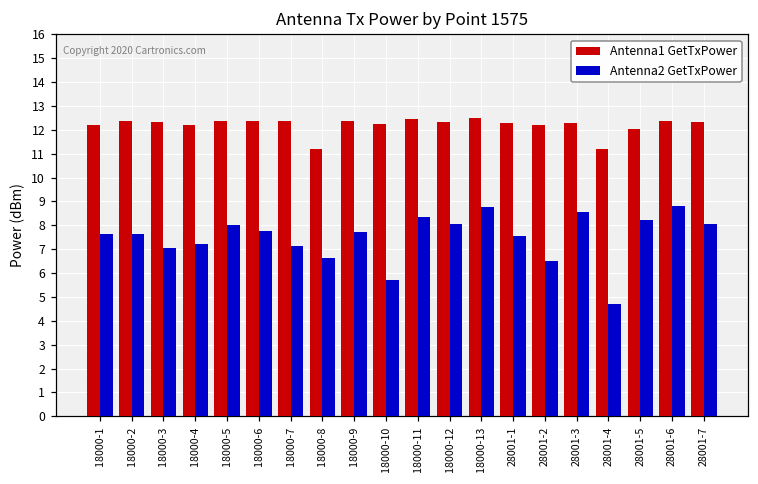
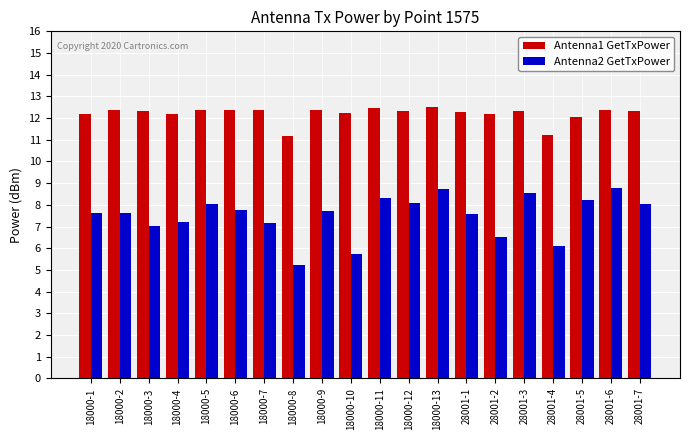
Antenna2 GetTxPower, 18000-8: 6.6 -> 5.2
Antenna2 GetTxPower, 28001-4: 4.7 -> 6.1
